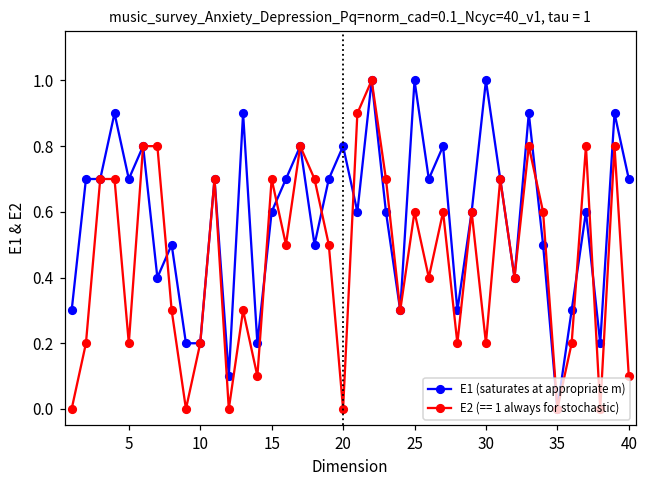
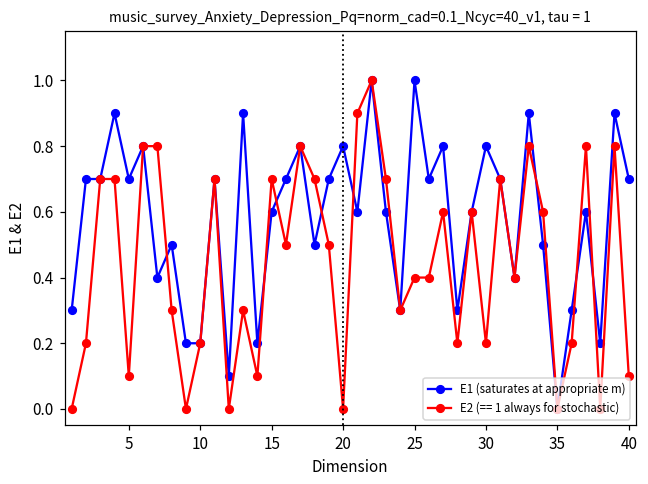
E2 (== 1 always for stochastic), 5: 0.20 -> 0.10
E2 (== 1 always for stochastic), 25: 0.60 -> 0.40
E1 (saturates at appropriate m), 30: 1.00 -> 0.80
